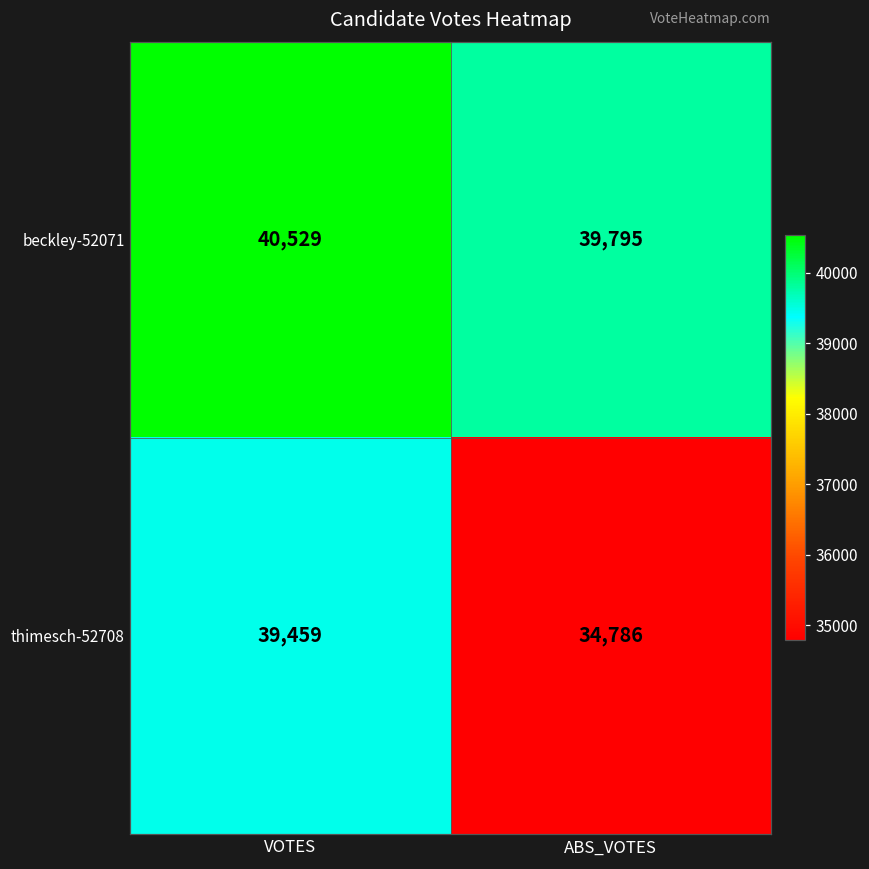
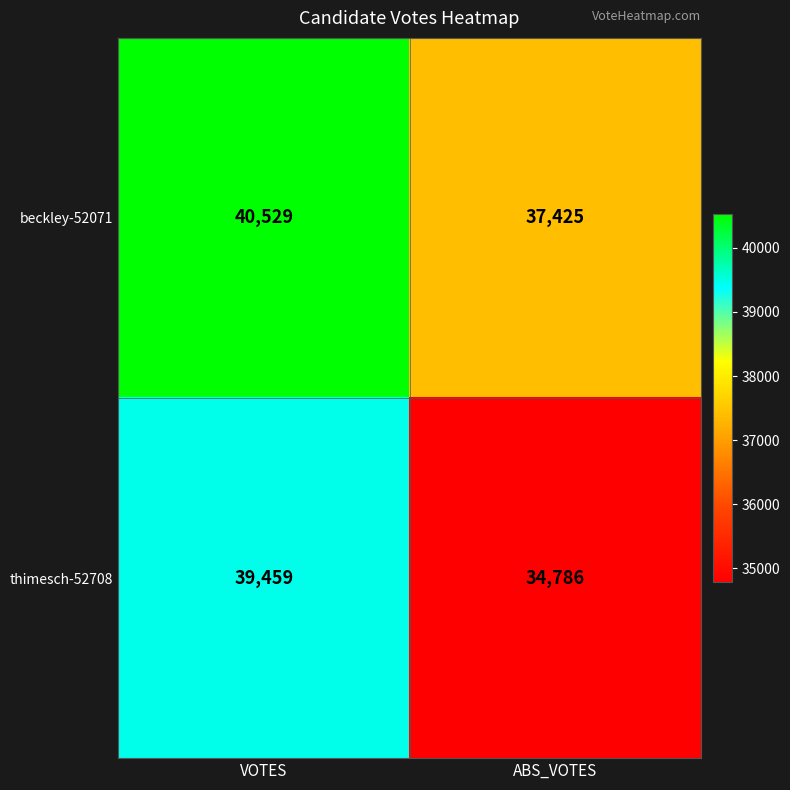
beckley-52071, ABS_VOTES: 39,795 -> 37,425
